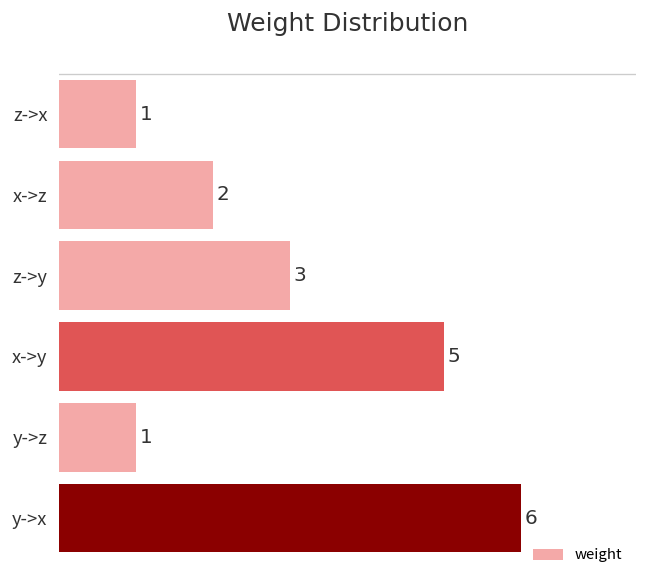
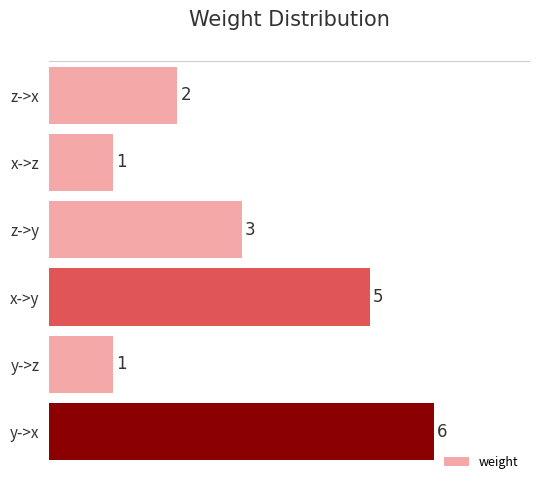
z->x: 1 -> 2
x->z: 2 -> 1
